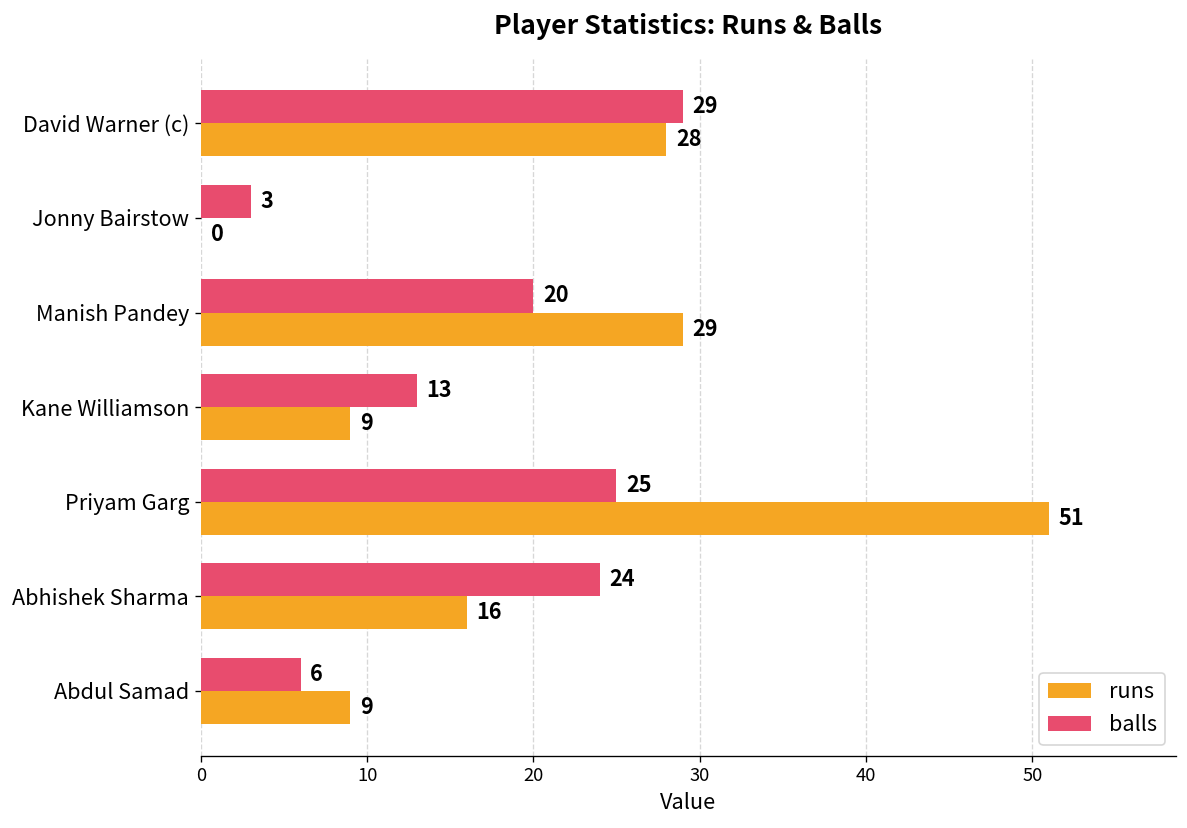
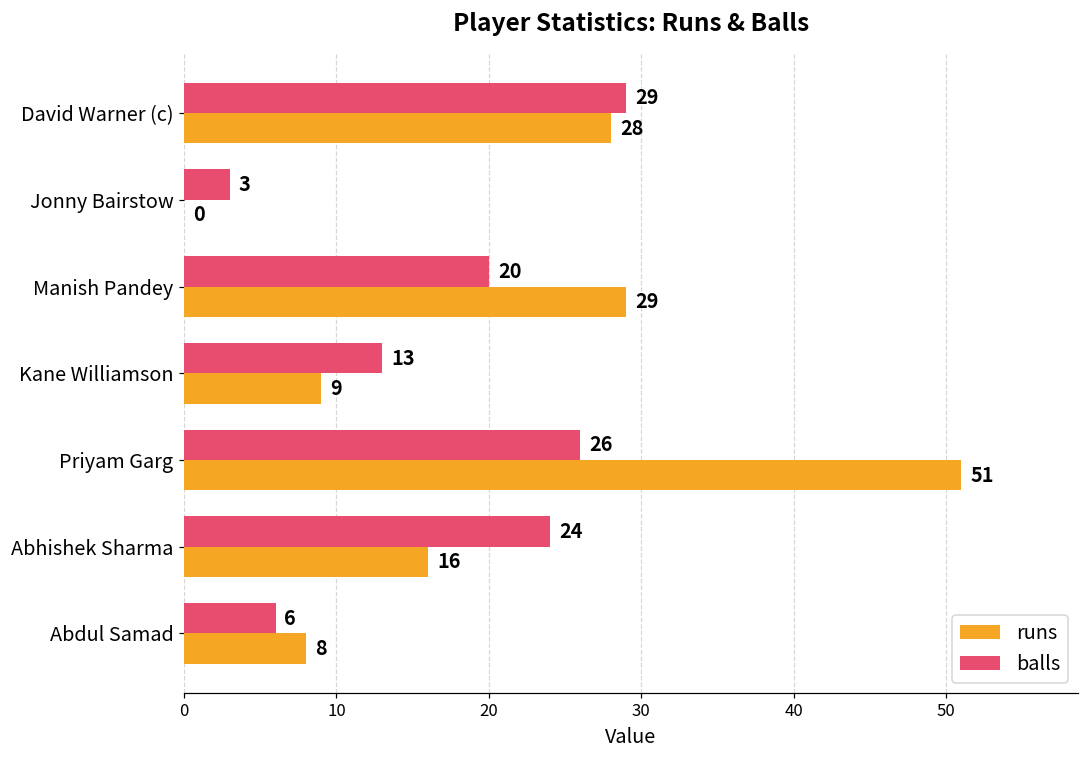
balls, Priyam Garg: 25 -> 26
runs, Abdul Samad: 9 -> 8
